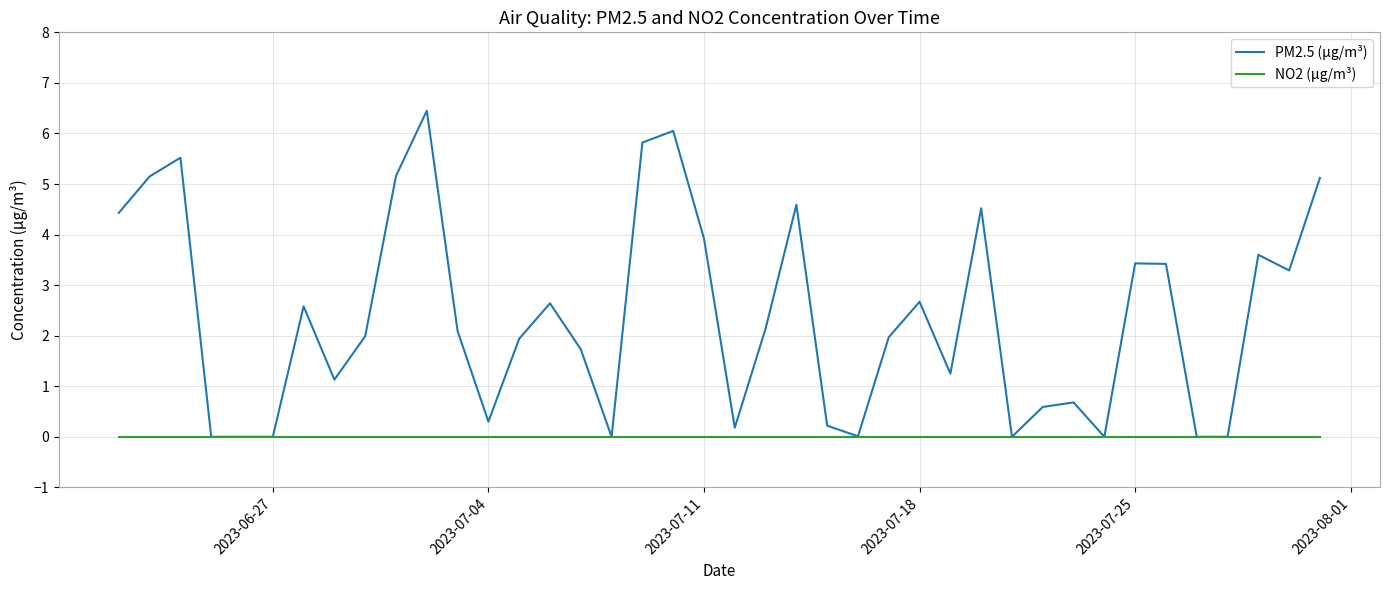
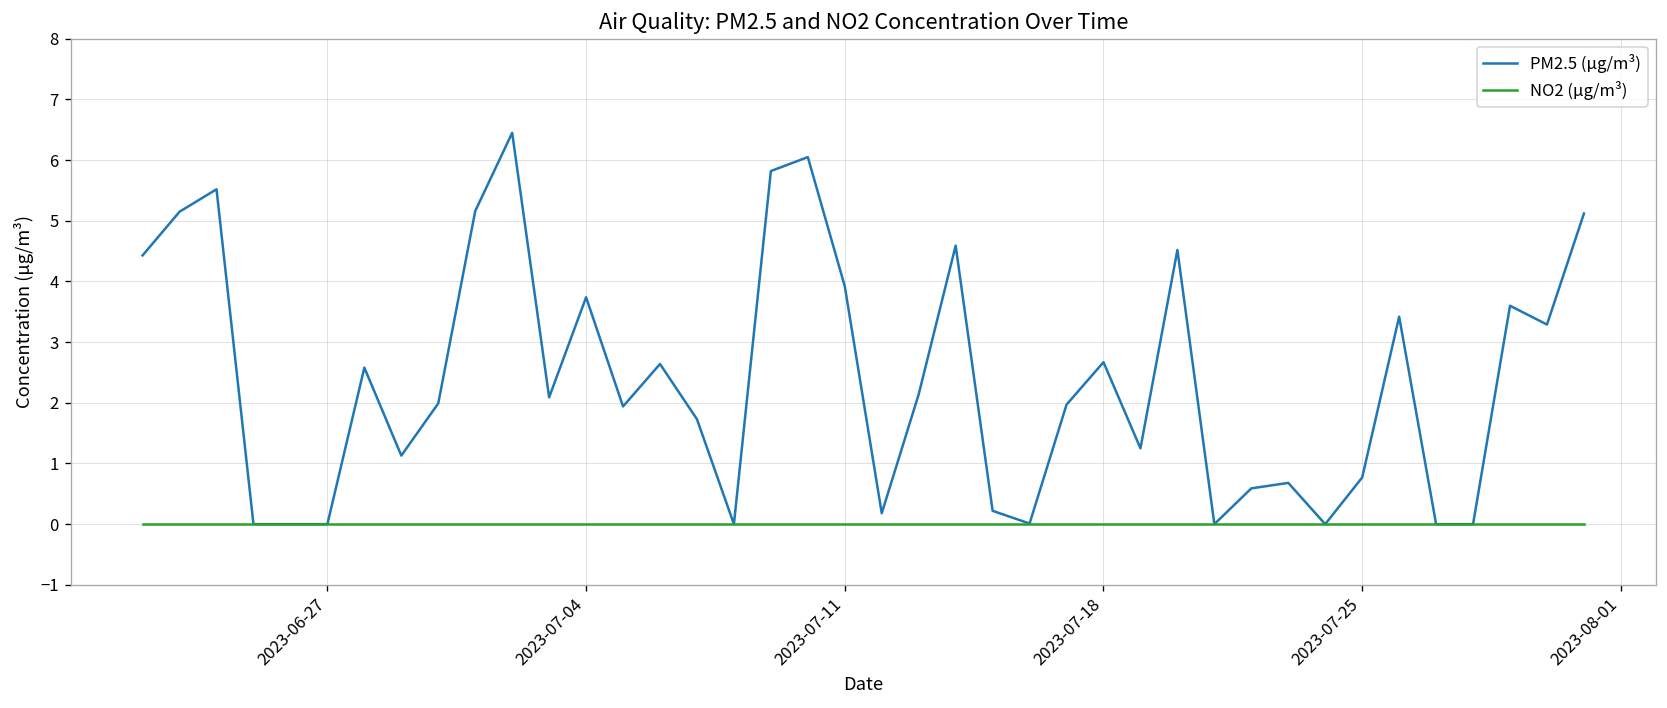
PM2.5 (μg/m³), 2023-07-04: 0.3 -> 3.7
PM2.5 (μg/m³), 2023-07-25: 3.4 -> 0.8
